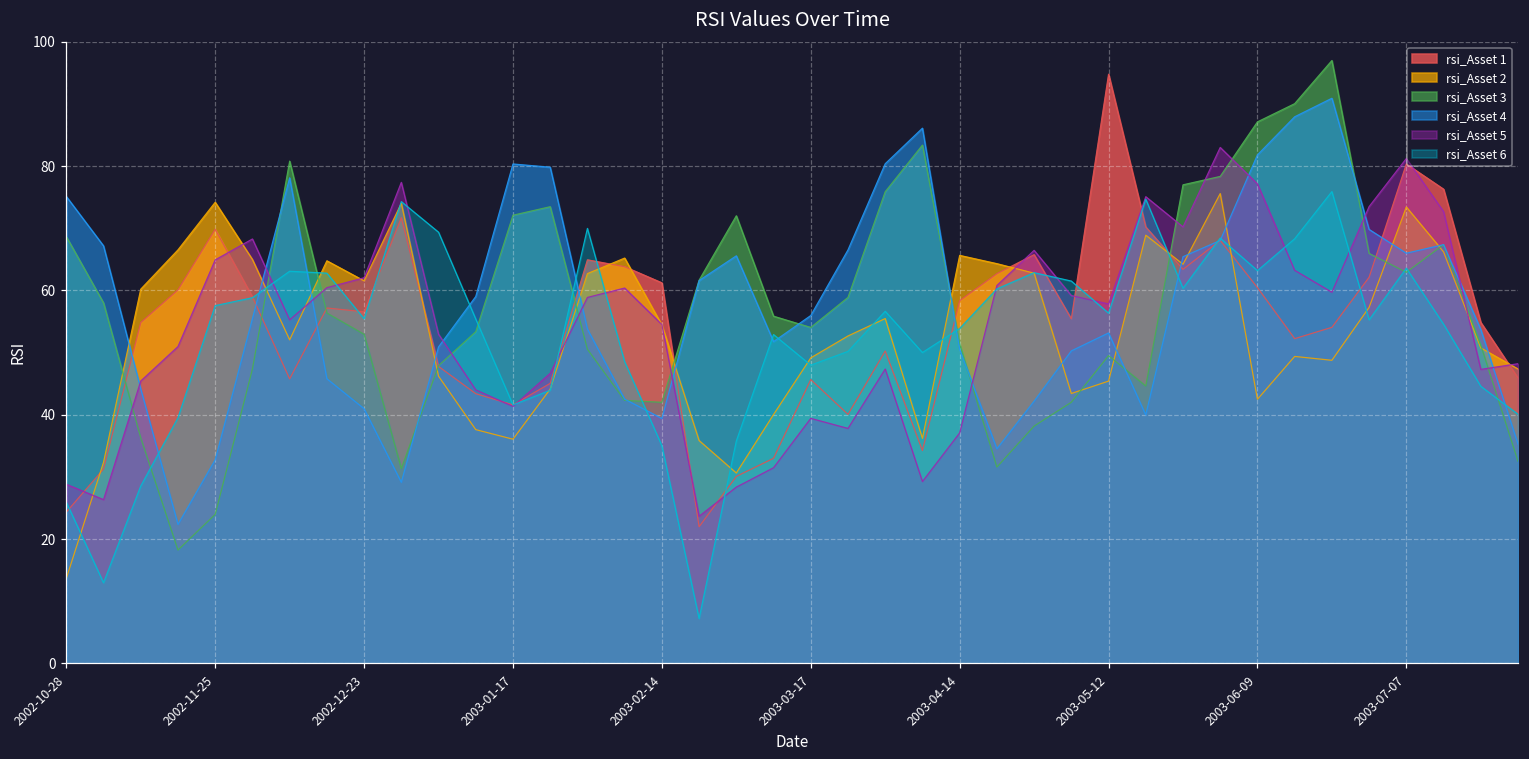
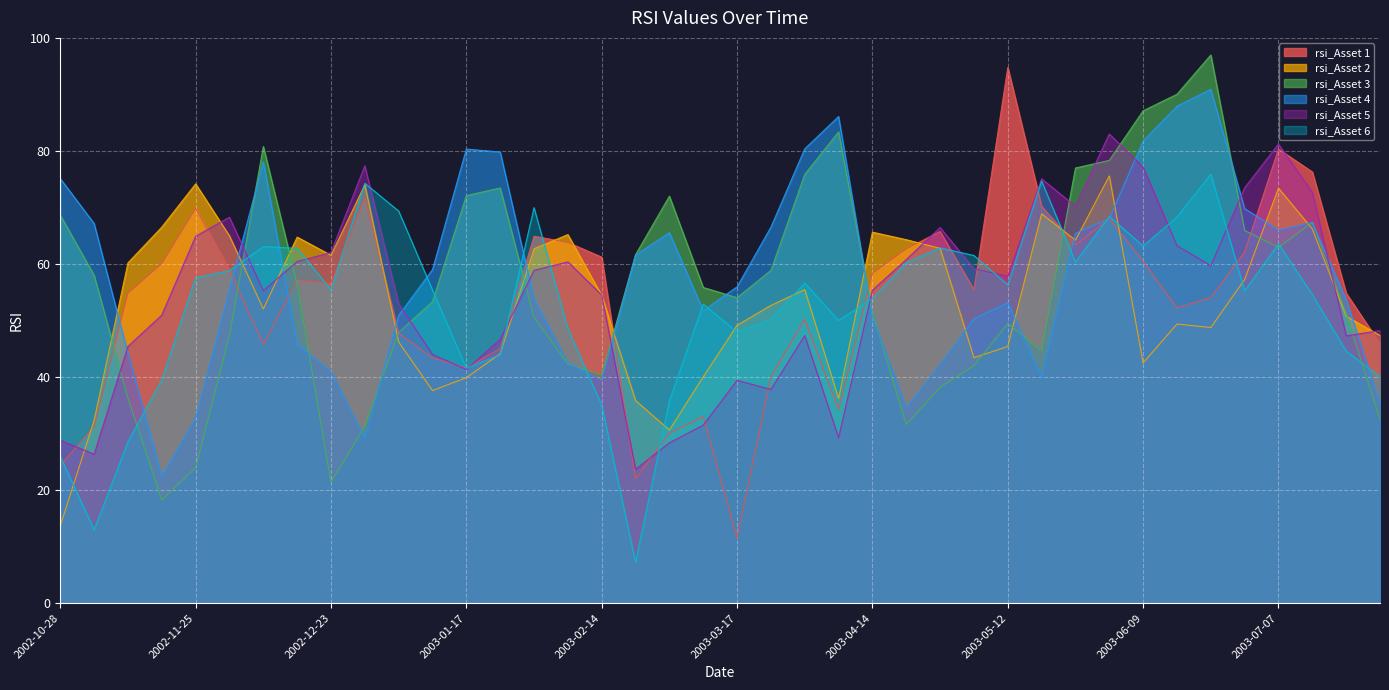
rsi_Asset 3, 2002-12-23: 53 -> 21
rsi_Asset 2, 2003-01-17: 36 -> 40
rsi_Asset 3, 2003-02-14: 42 -> 40
rsi_Asset 1, 2003-03-17: 46 -> 12
rsi_Asset 5, 2003-04-14: 37 -> 55
